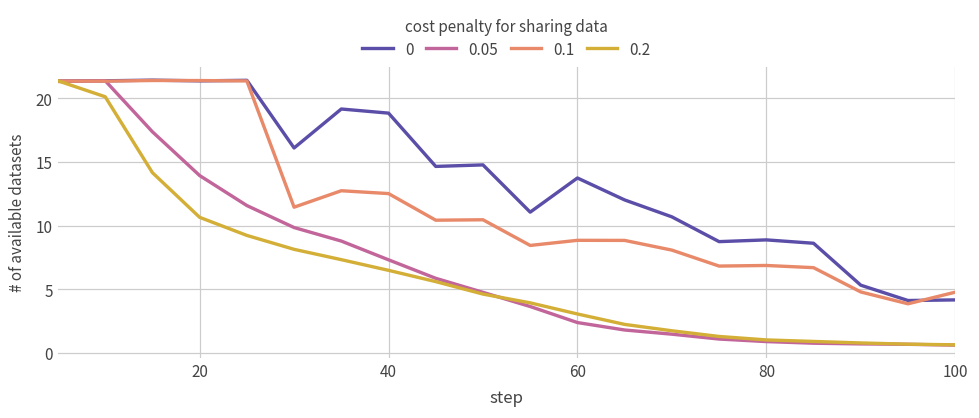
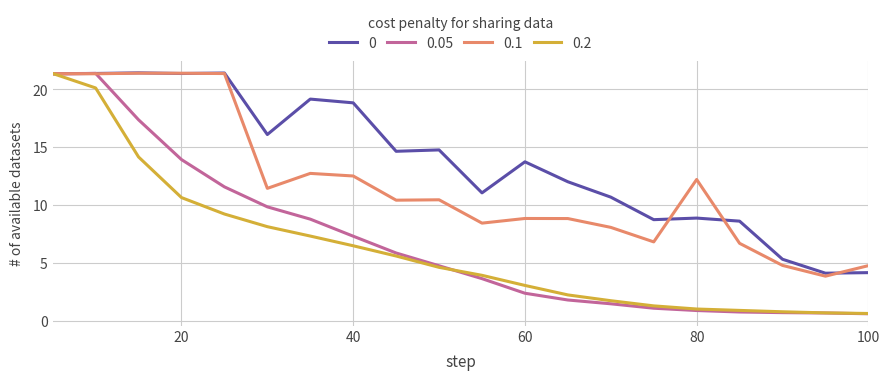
0.1, 80: 6.9 -> 12.2
